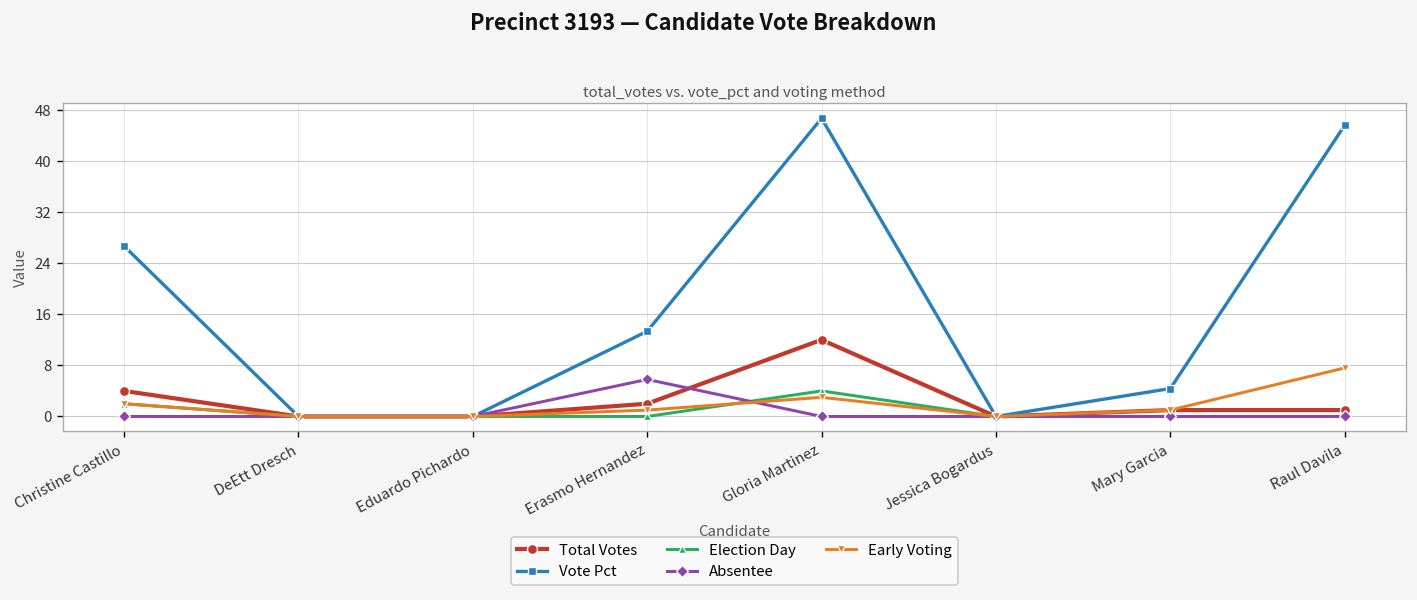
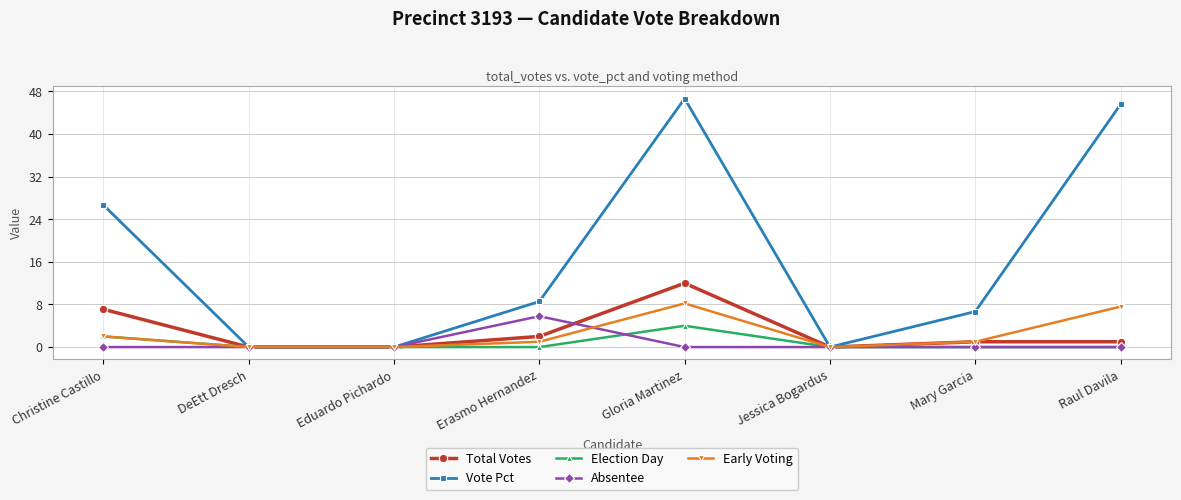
Total Votes, Christine Castillo: 4 -> 7
Vote Pct, Erasmo Hernandez: 13 -> 9
Early Voting, Gloria Martinez: 3 -> 8
Vote Pct, Mary Garcia: 4 -> 7
